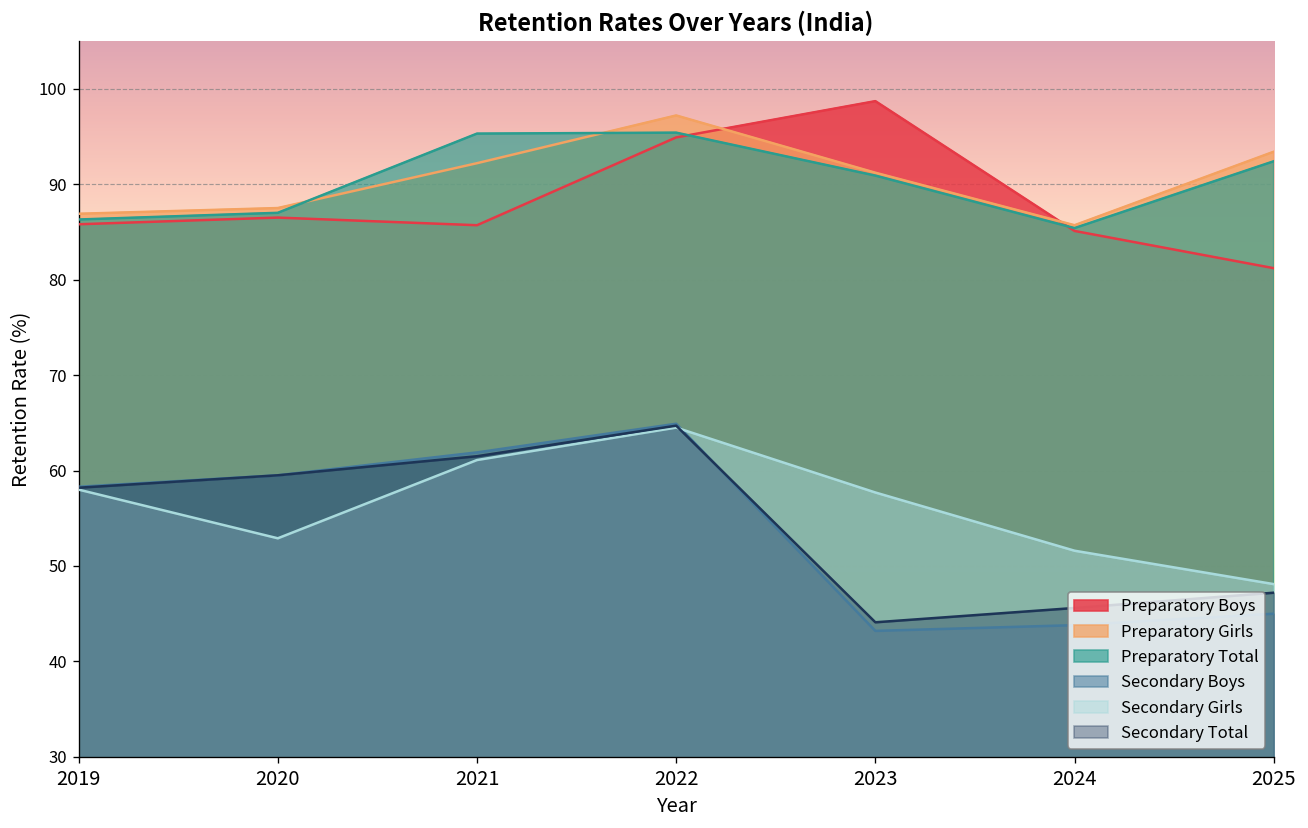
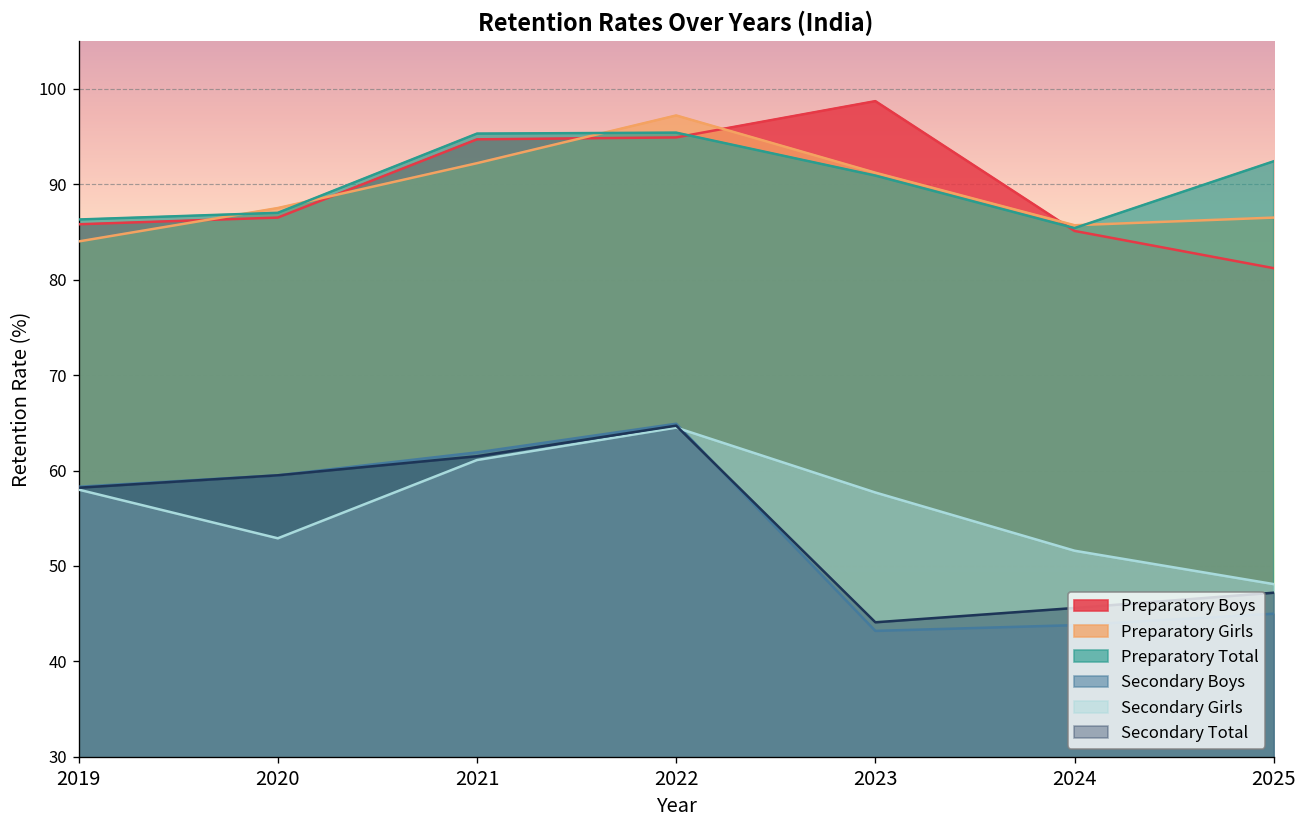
Preparatory Girls, 2019: 87 -> 84
Preparatory Boys, 2021: 86 -> 95
Preparatory Girls, 2025: 93 -> 87
